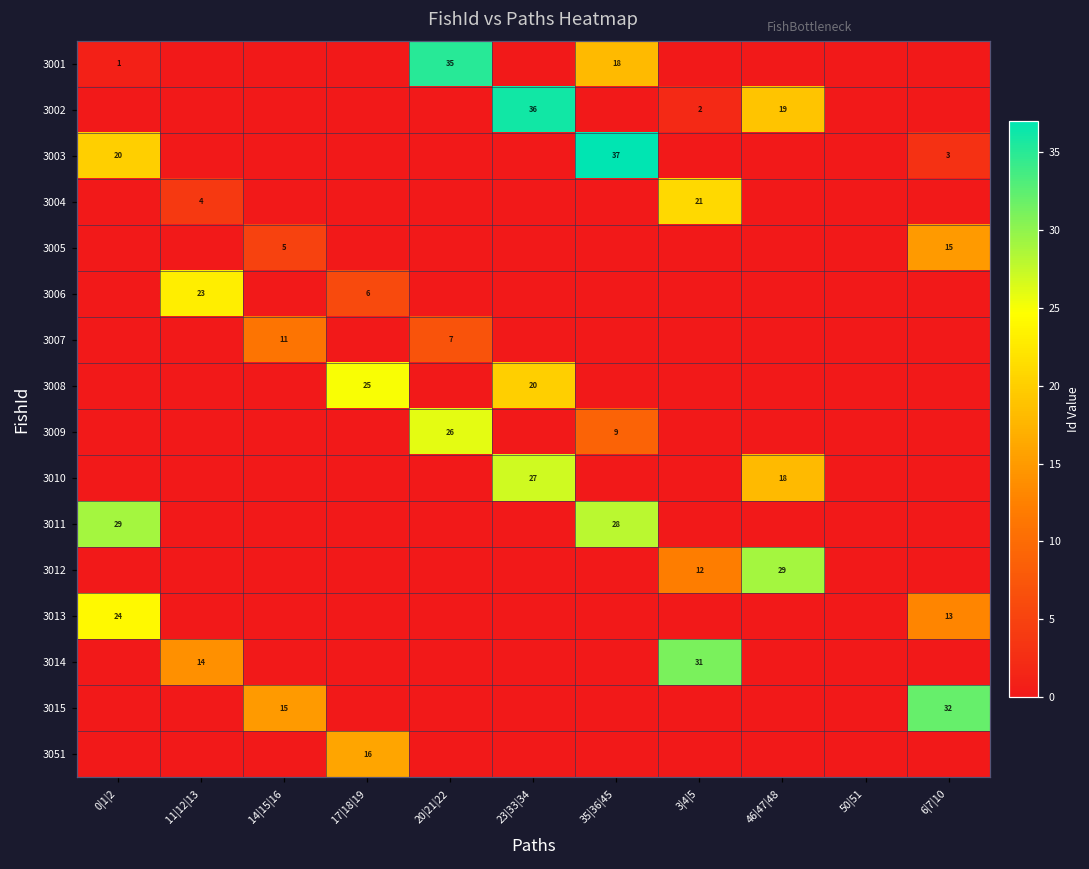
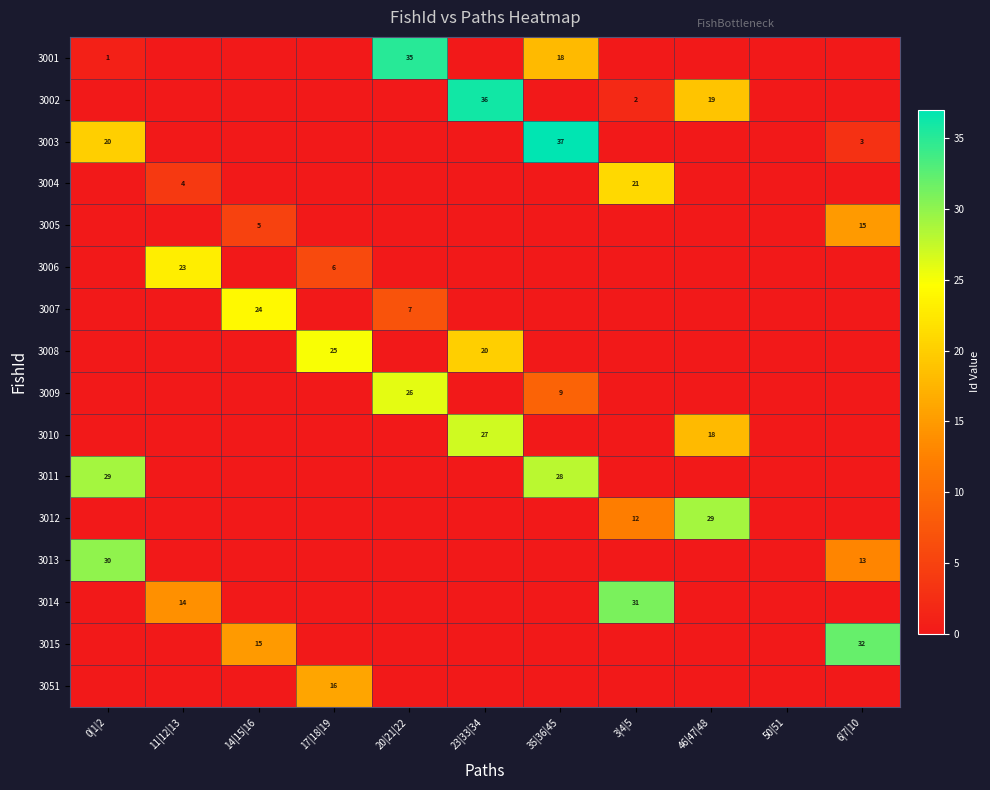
3007, 14|15|16: 11 -> 24
3013, 0|1|2: 24 -> 30
